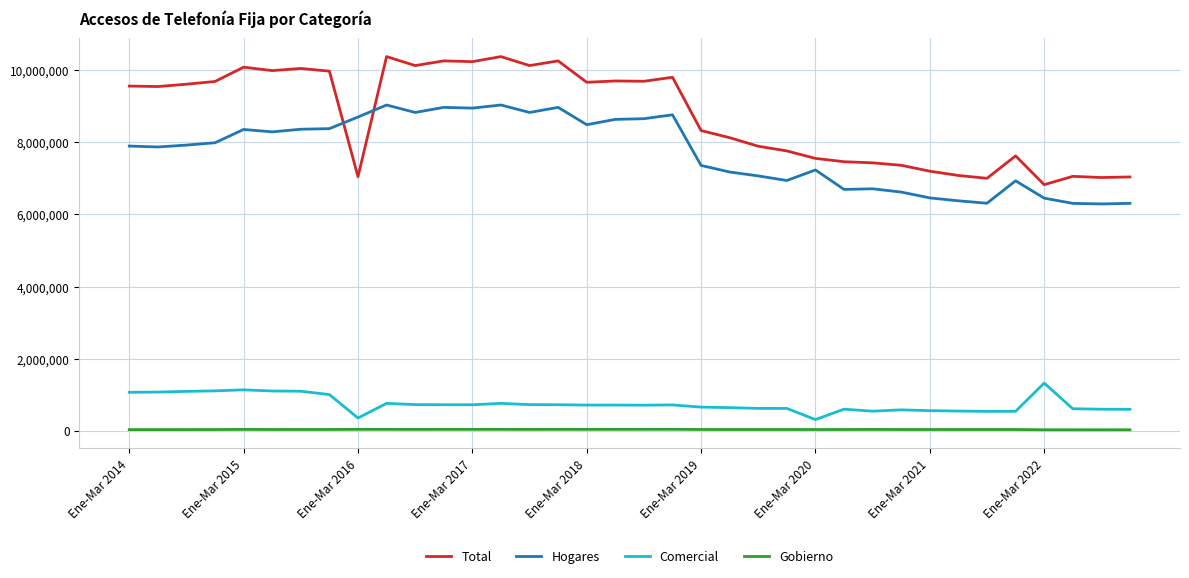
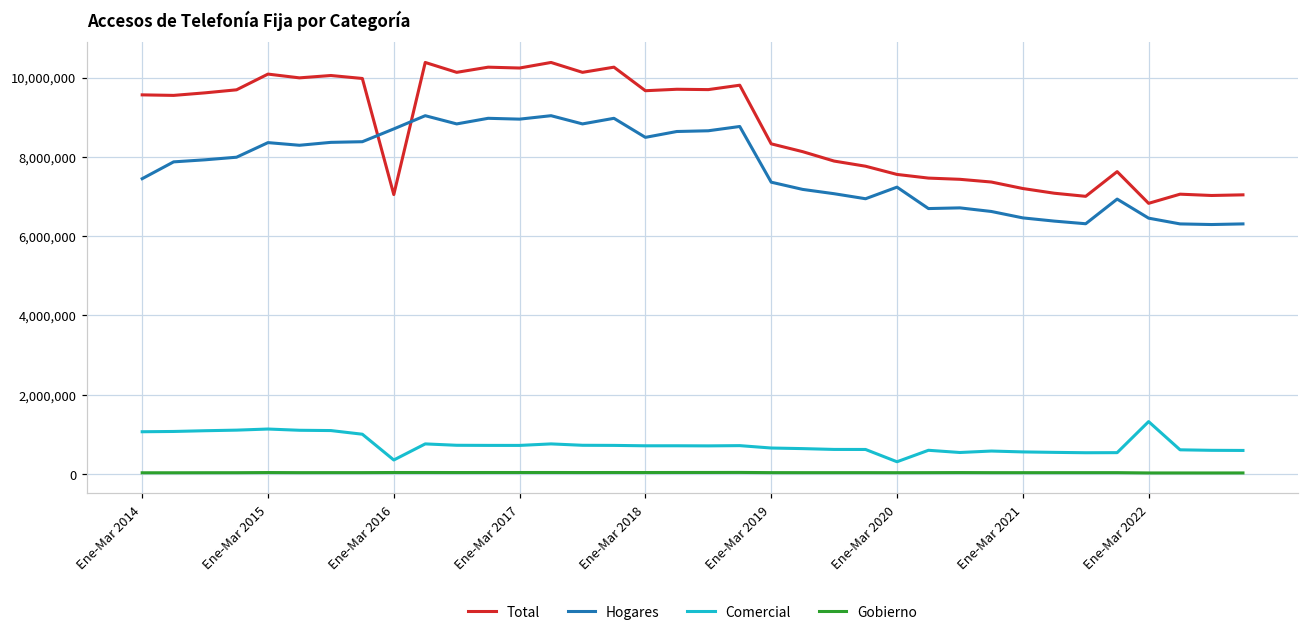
Hogares, Ene-Mar 2014: 7,900,000 -> 7,400,000
